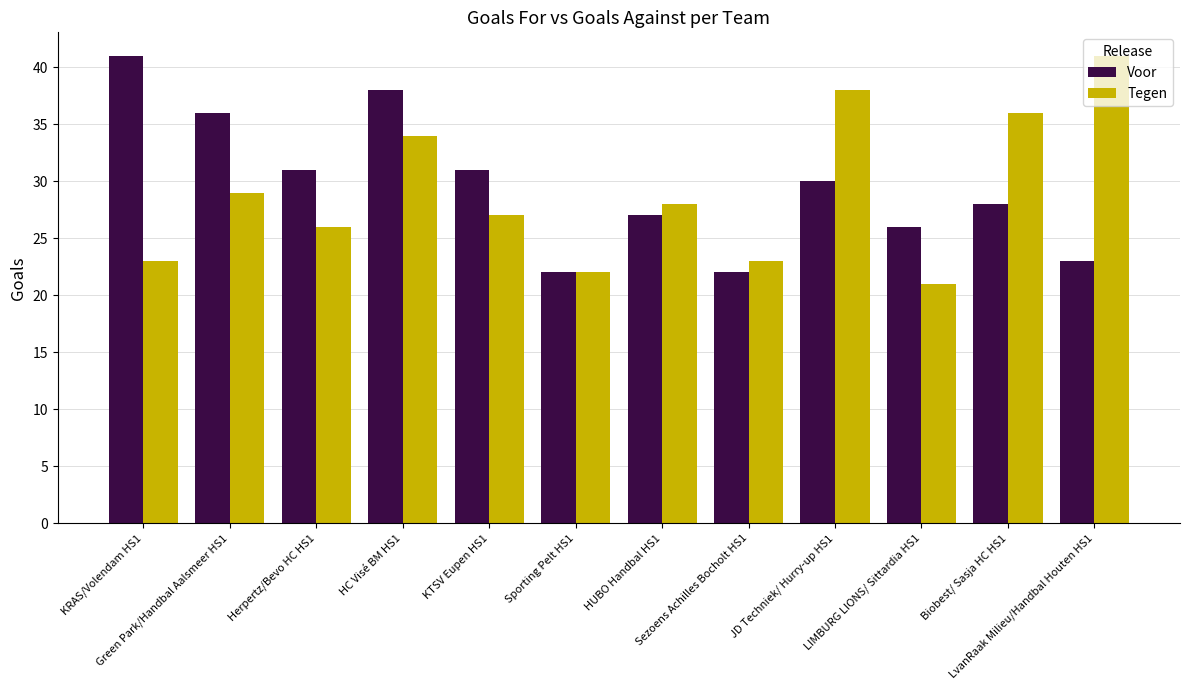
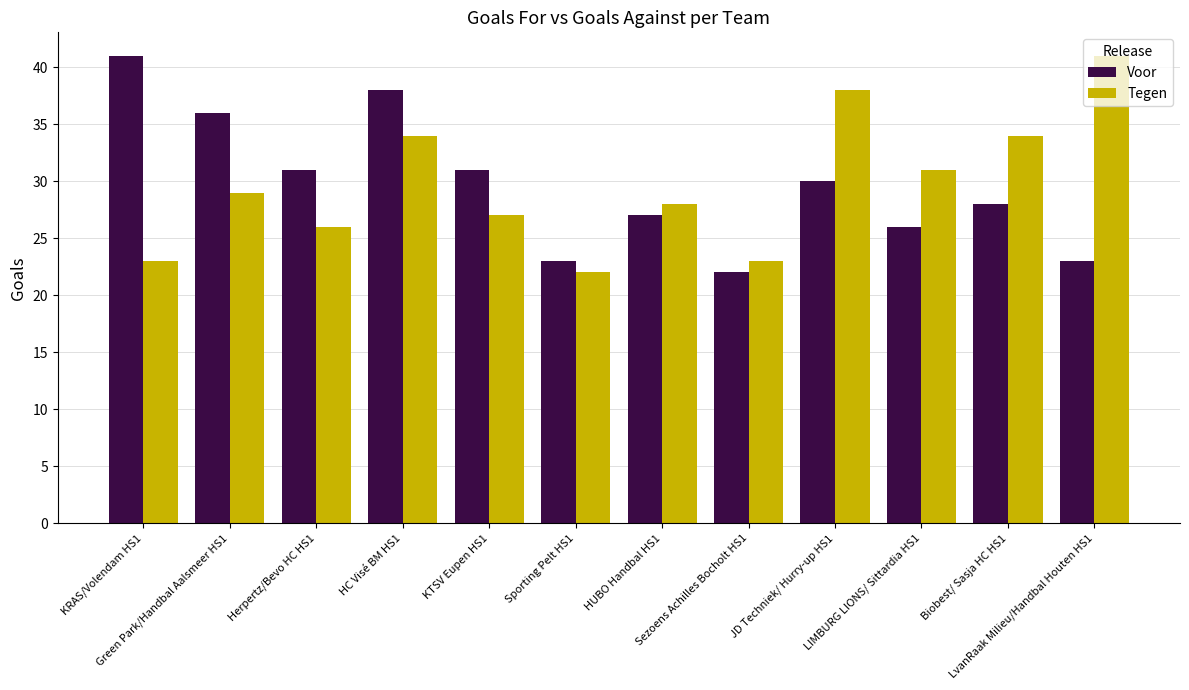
Voor, Sporting Pelt HS1: 22 -> 23
Tegen, LIMBURG LIONS/ Sittardia HS1: 21 -> 31
Tegen, Biobest/ Sasja HC HS1: 36 -> 34
